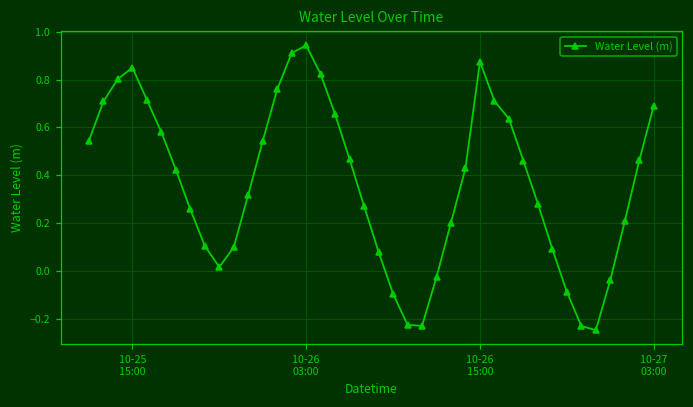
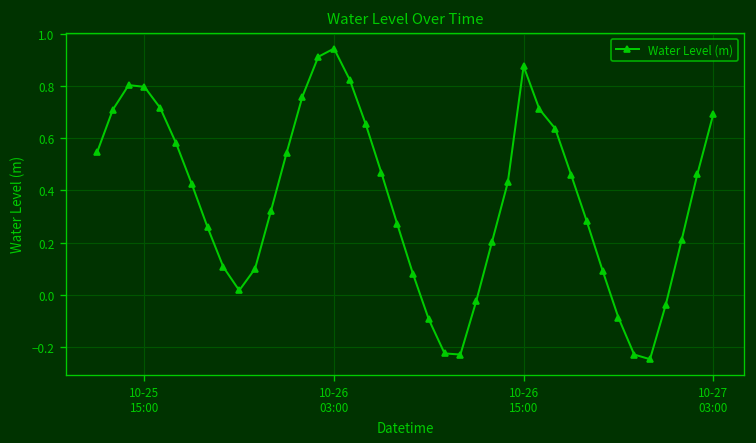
10-25 15:00: 0.85 -> 0.80
